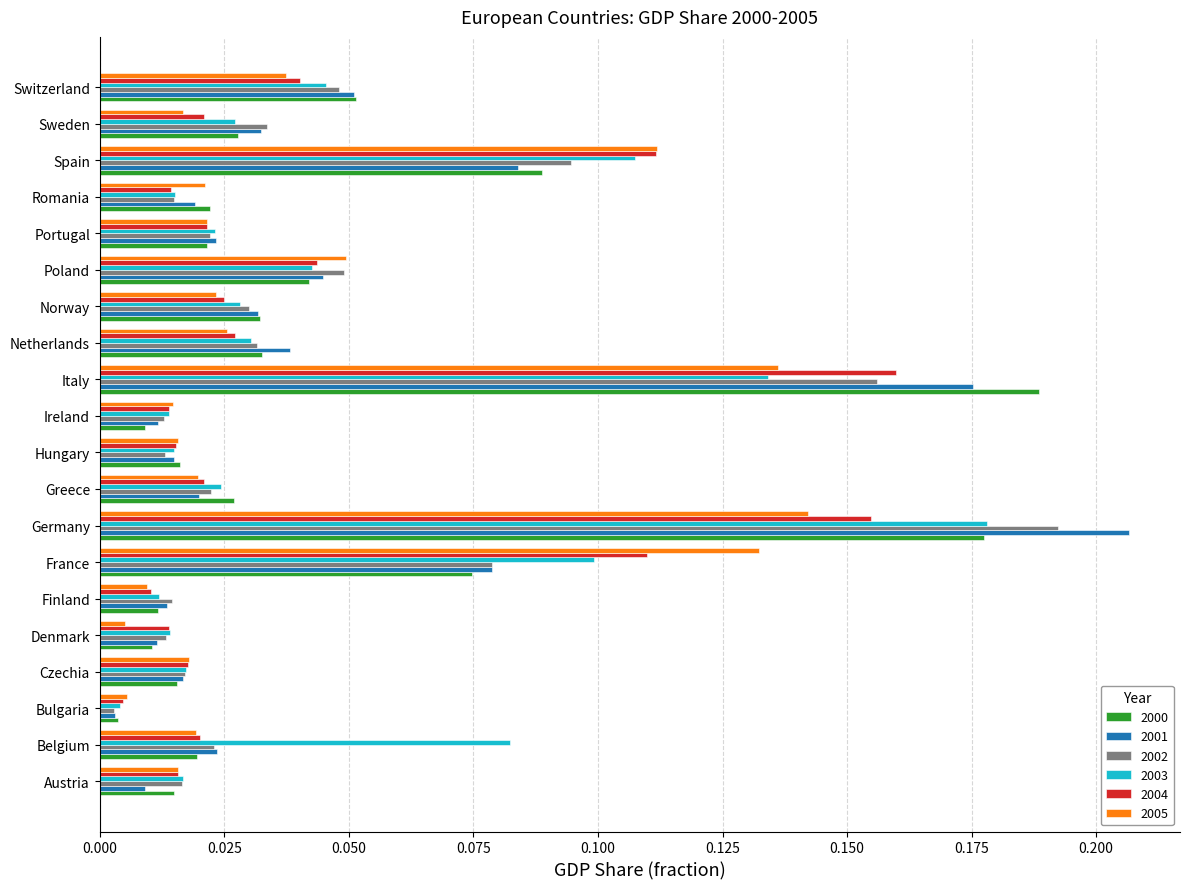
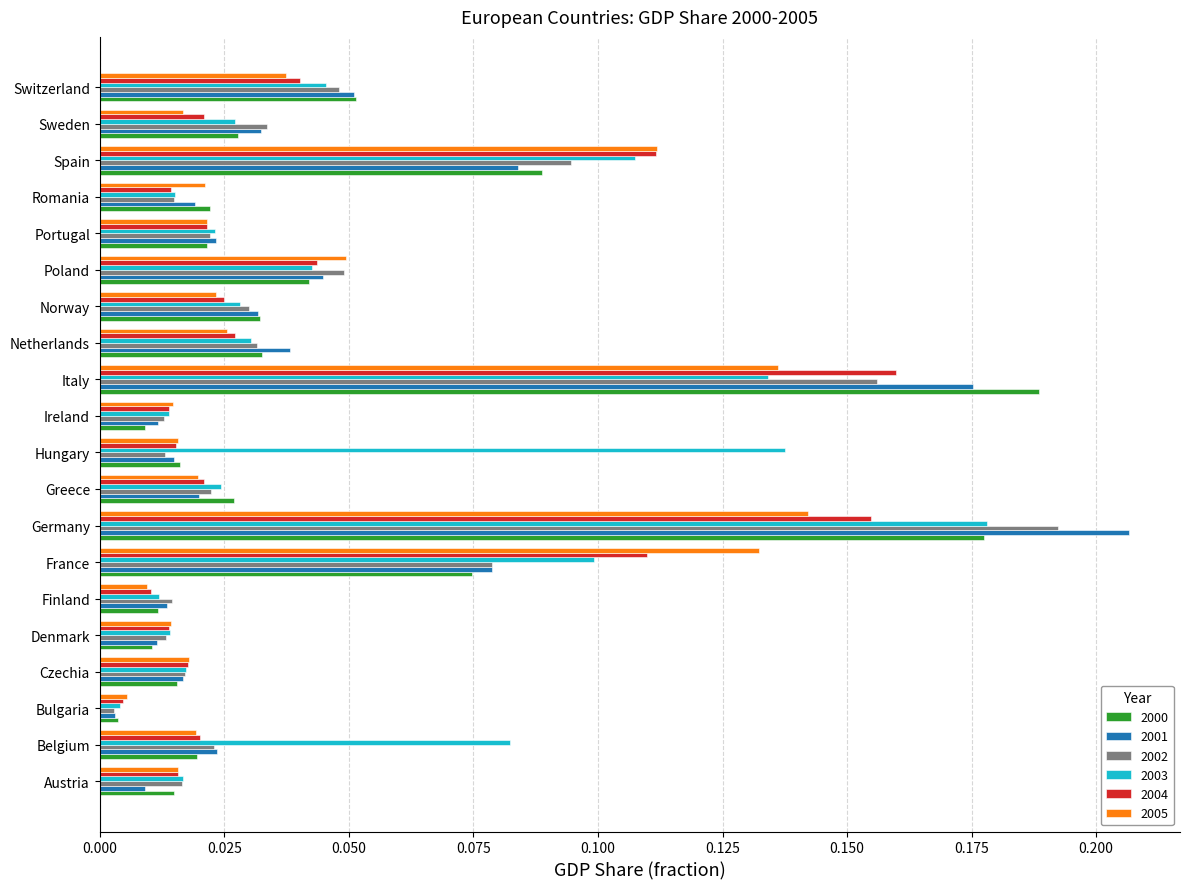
2003, Hungary: 0.015 -> 0.138
2005, Denmark: 0.005 -> 0.014
